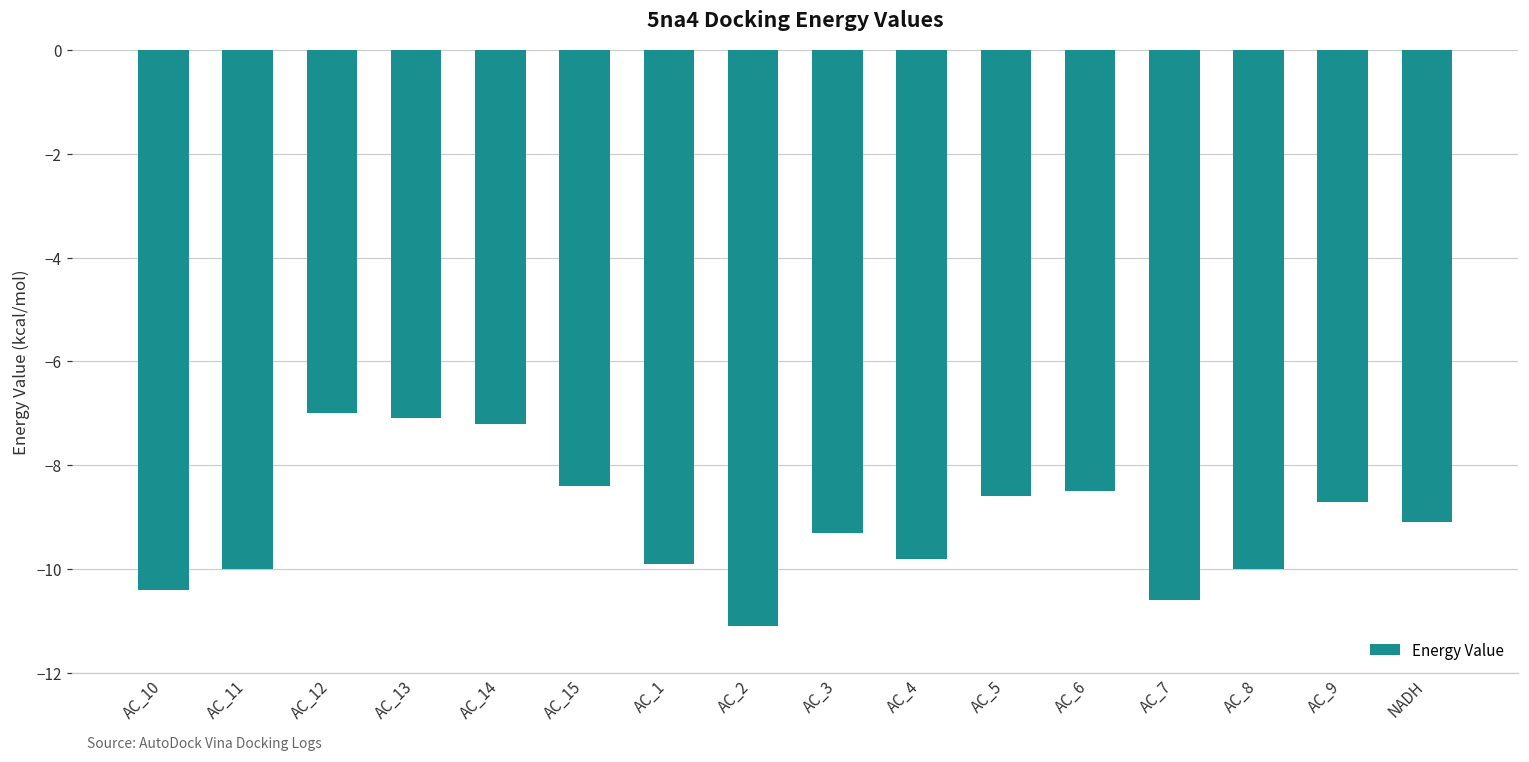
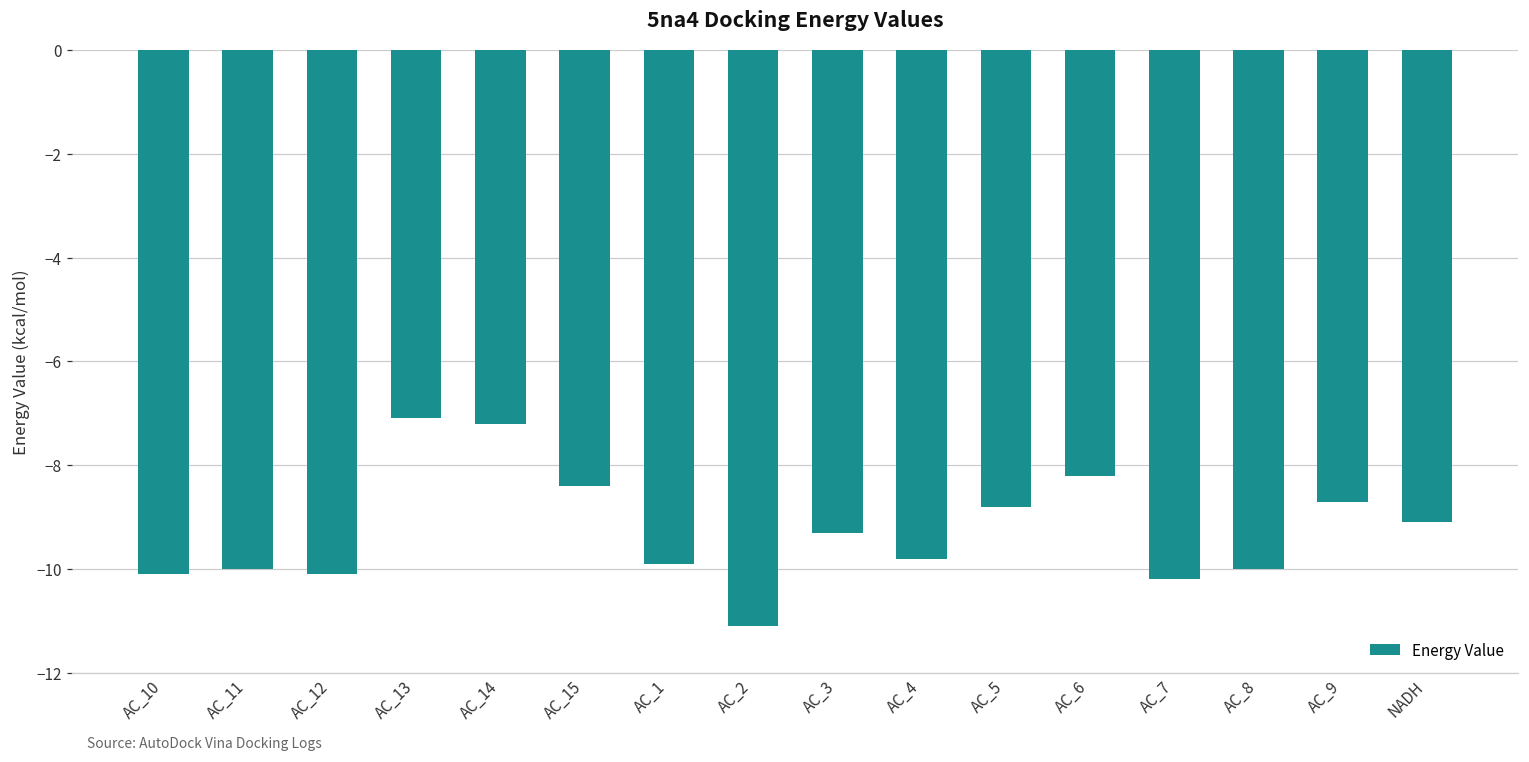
AC_10: -10.4 -> -10.1
AC_12: -7.0 -> -10.1
AC_5: -8.6 -> -8.8
AC_6: -8.5 -> -8.2
AC_7: -10.6 -> -10.2
